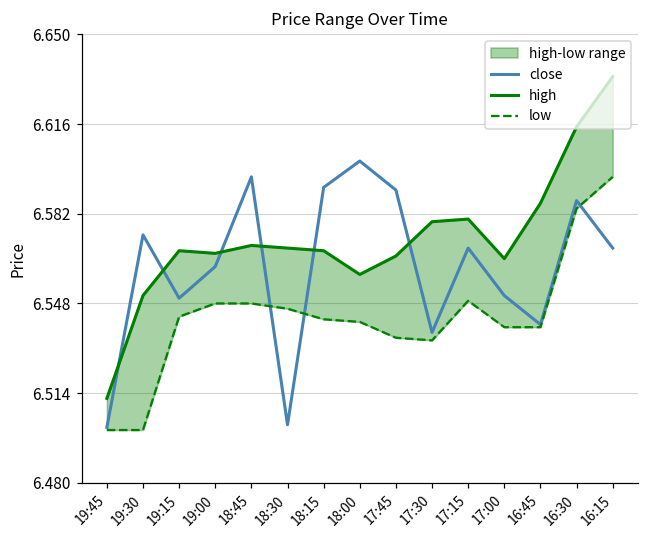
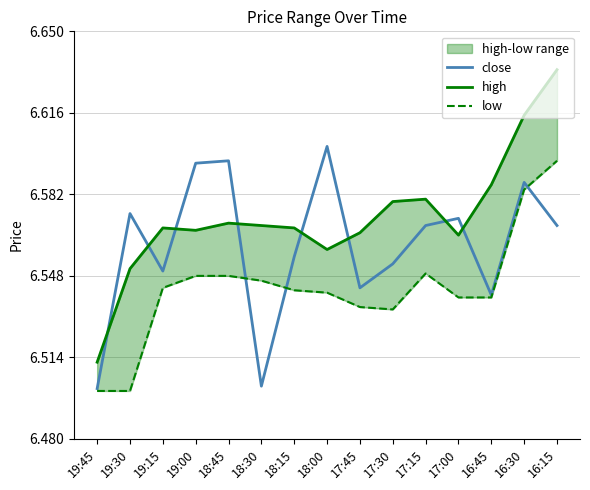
close, 19:00: 6.562 -> 6.595
close, 18:15: 6.592 -> 6.556
close, 17:45: 6.591 -> 6.543
close, 17:30: 6.537 -> 6.553
close, 17:00: 6.551 -> 6.572
